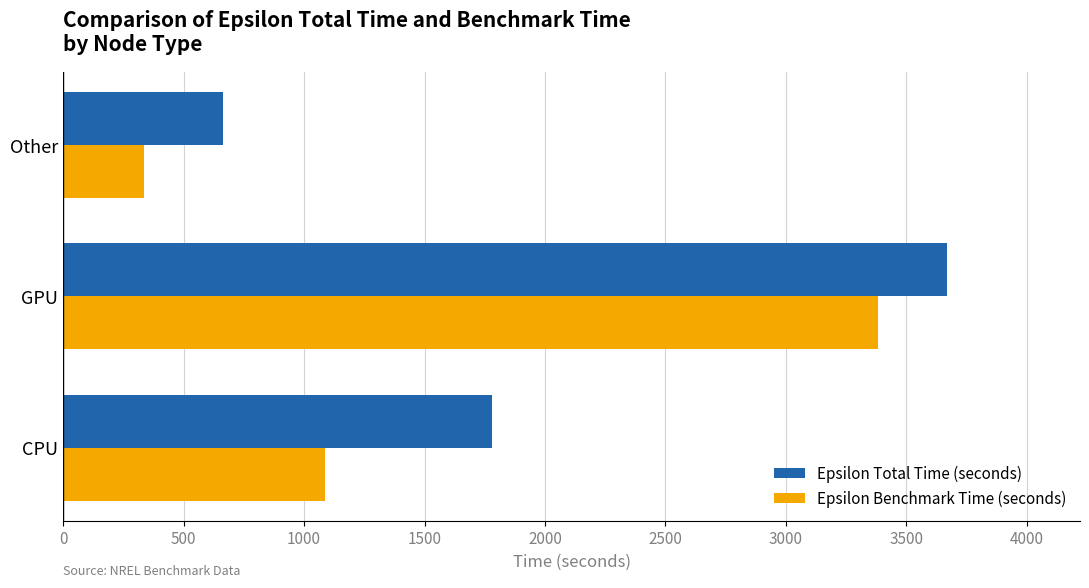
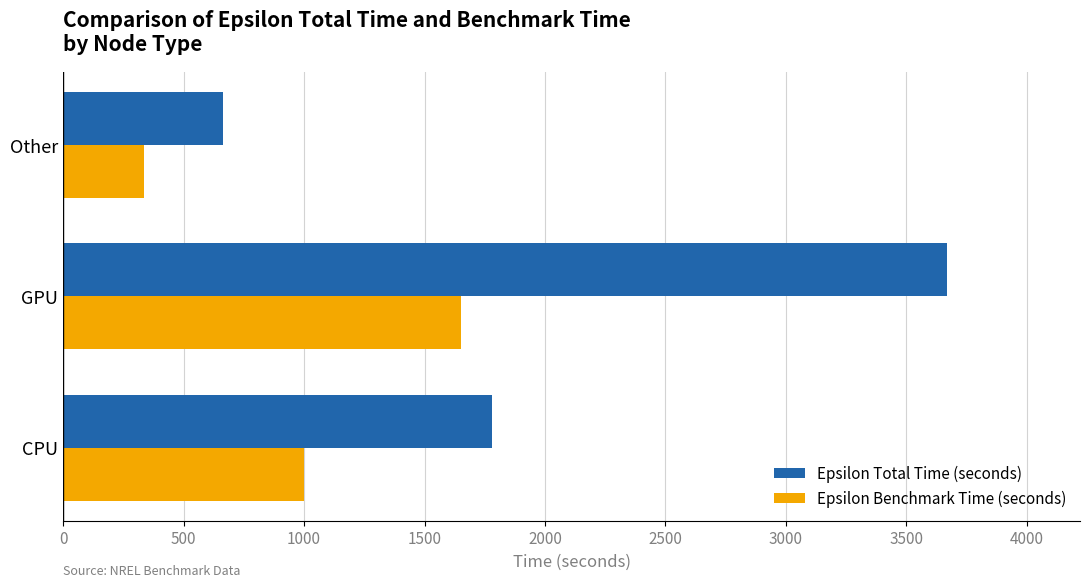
Epsilon Benchmark Time (seconds), GPU: 3380 -> 1650
Epsilon Benchmark Time (seconds), CPU: 1090 -> 1000
